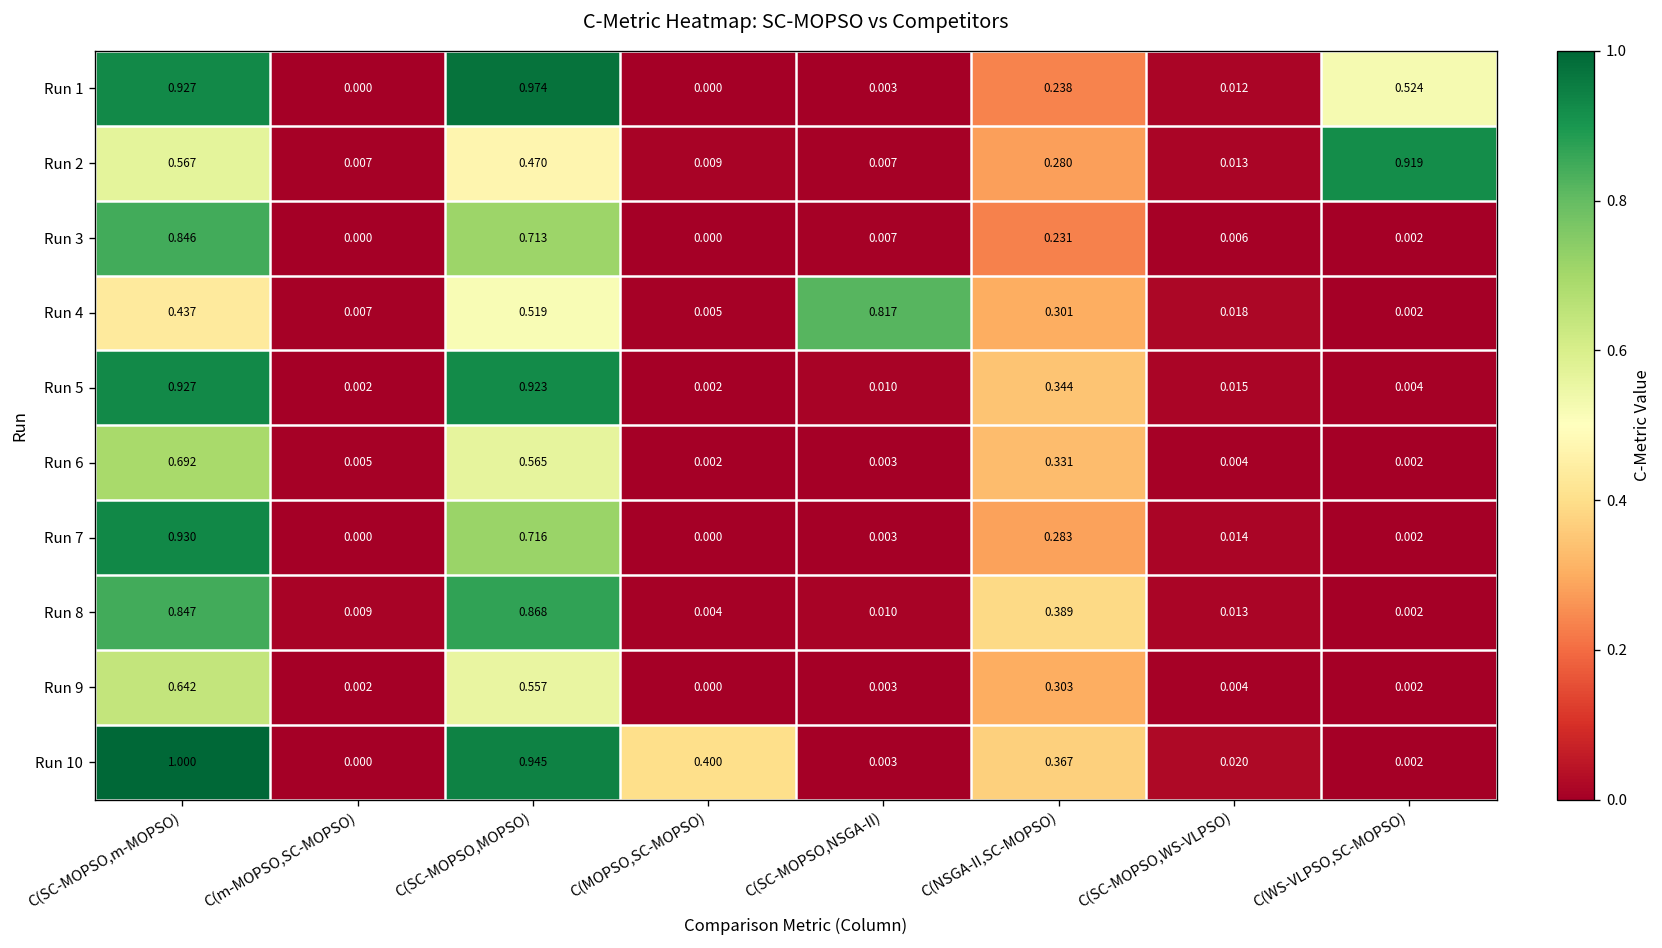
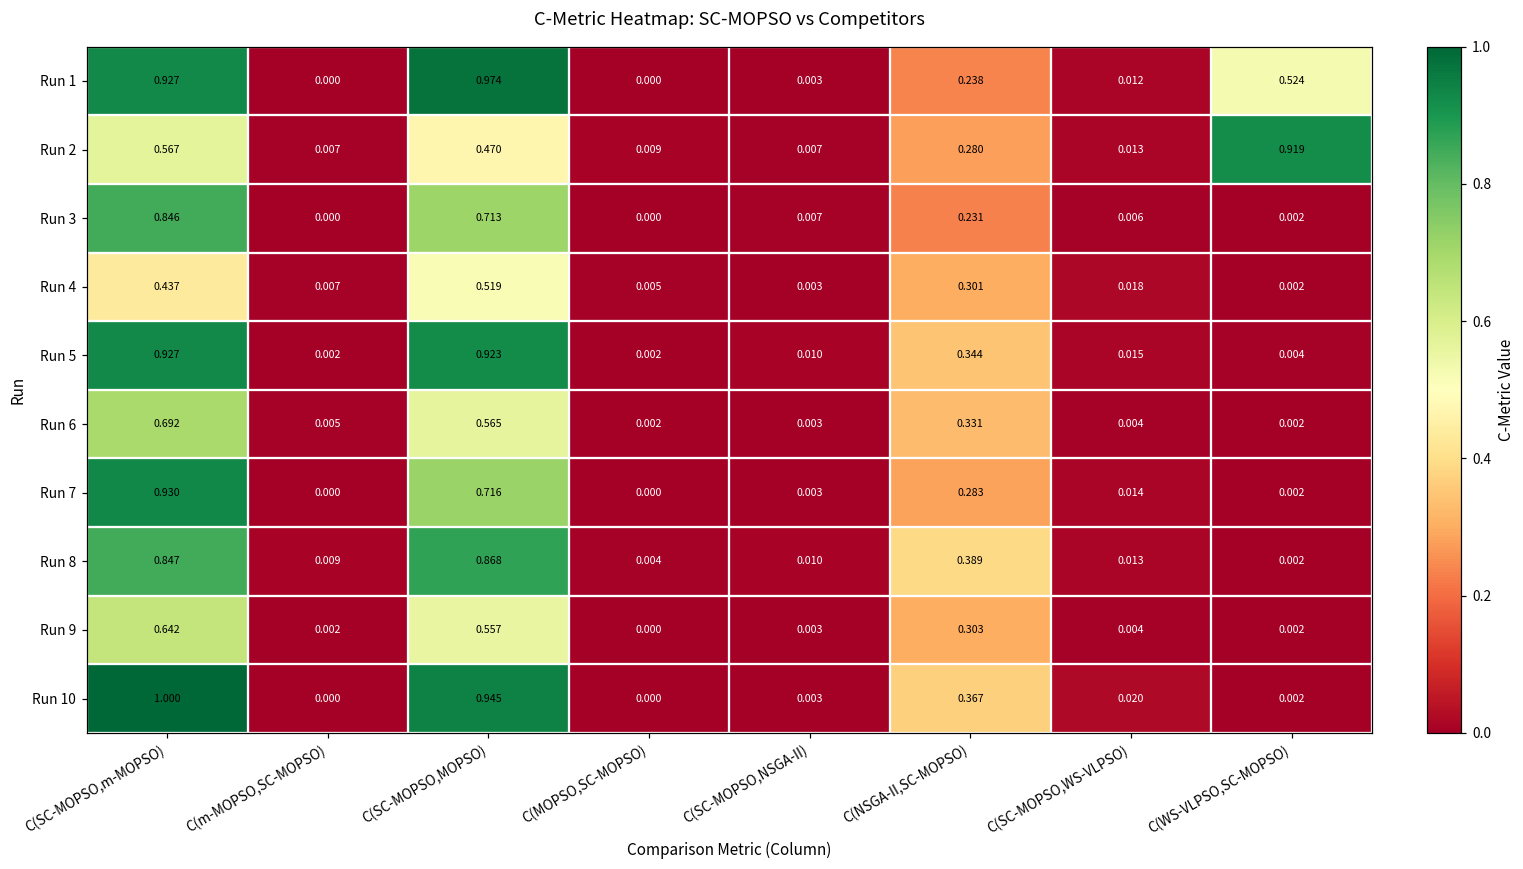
Run 4, C(SC-MOPSO,NSGA-II): 0.817 -> 0.003
Run 10, C(MOPSO,SC-MOPSO): 0.400 -> 0.000
